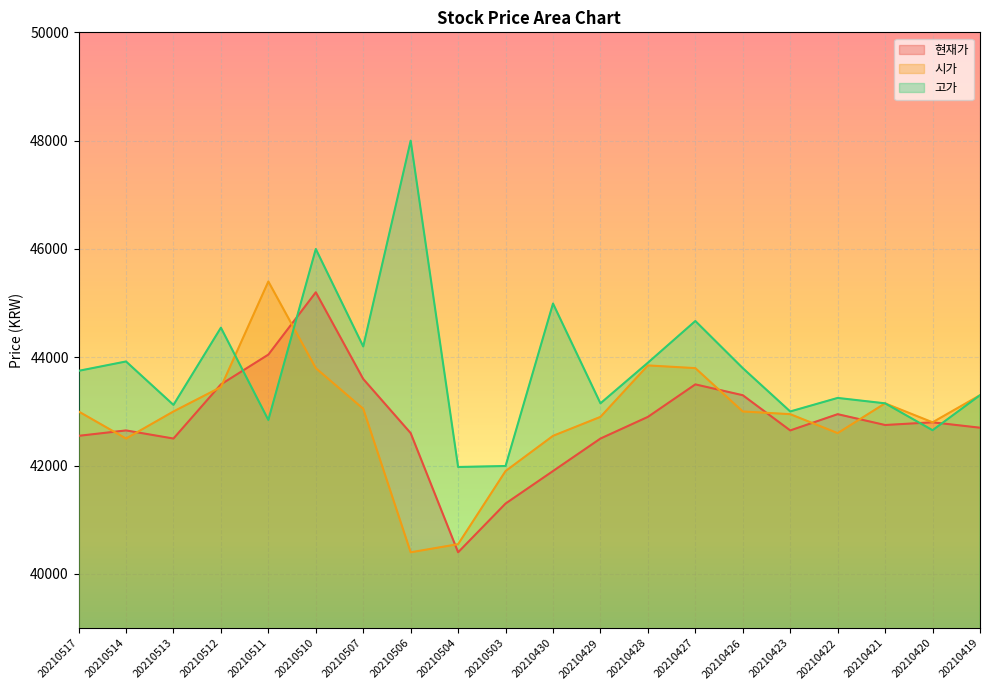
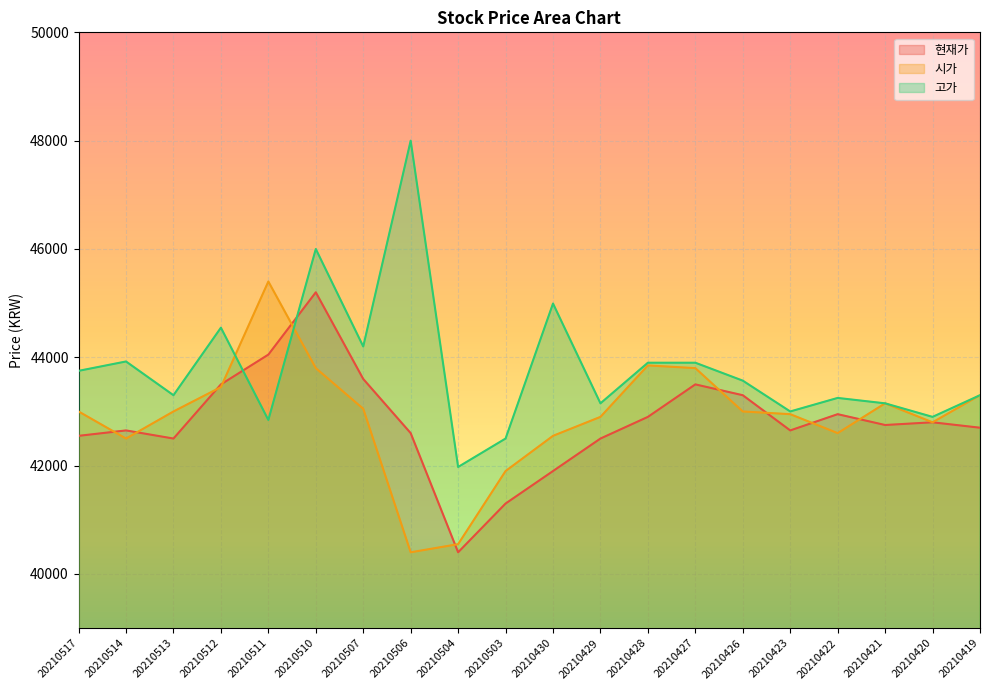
고가, 20210513: 43100 -> 43300
고가, 20210503: 42000 -> 42500
고가, 20210427: 44700 -> 43900
고가, 20210426: 43800 -> 43600
고가, 20210420: 42700 -> 42900
